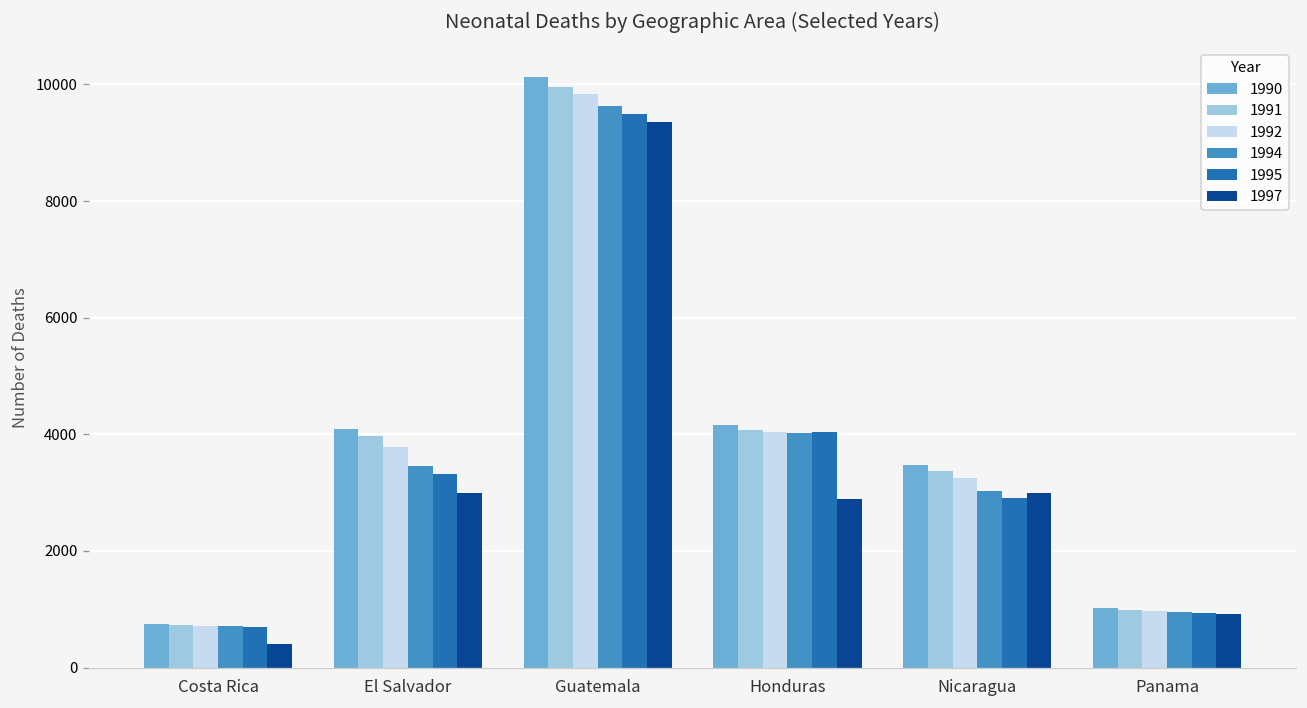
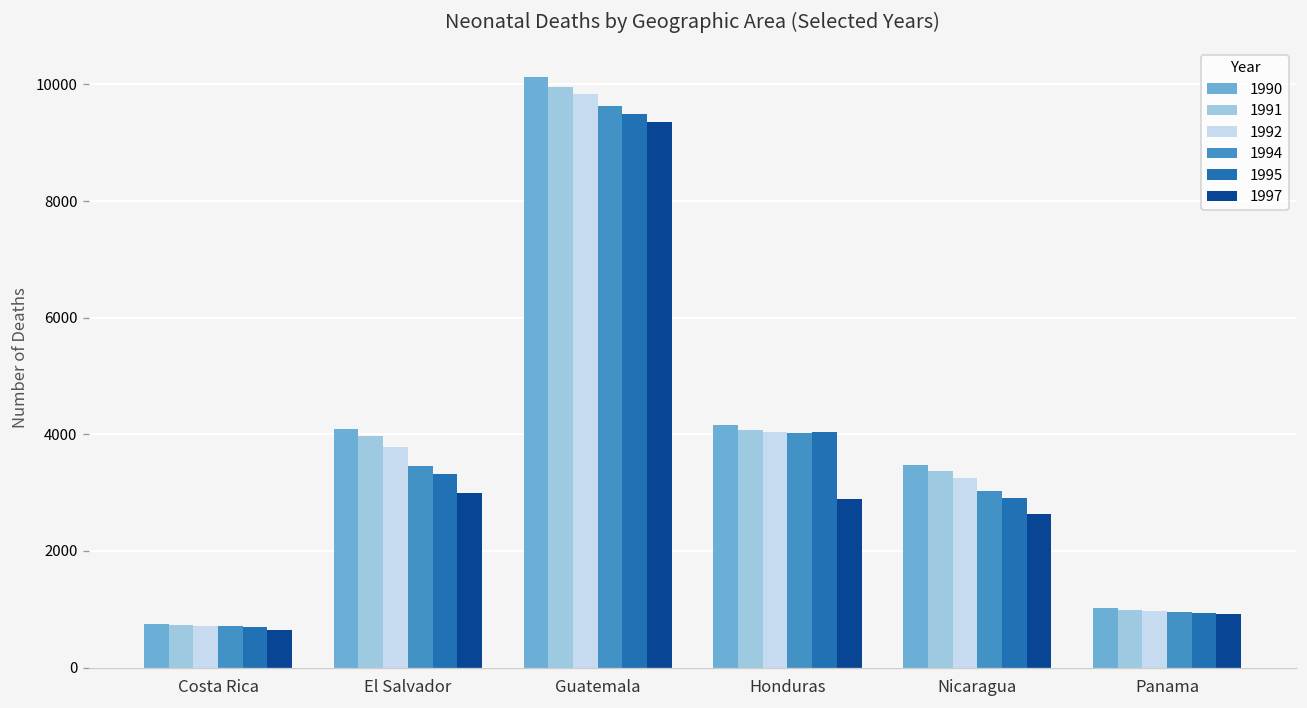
1997, Costa Rica: 400 -> 600
1997, Nicaragua: 3000 -> 2600
